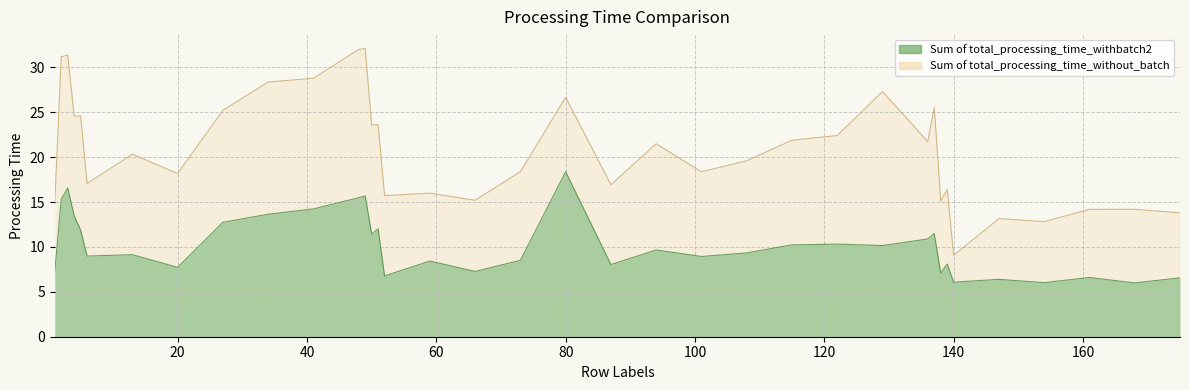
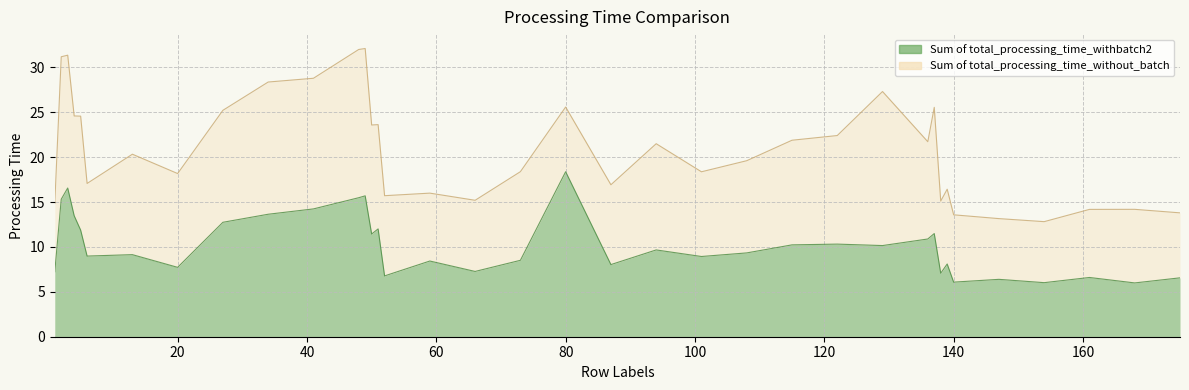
Sum of total_processing_time_without_batch, 80: 8 -> 7
Sum of total_processing_time_without_batch, 140: 3 -> 7
